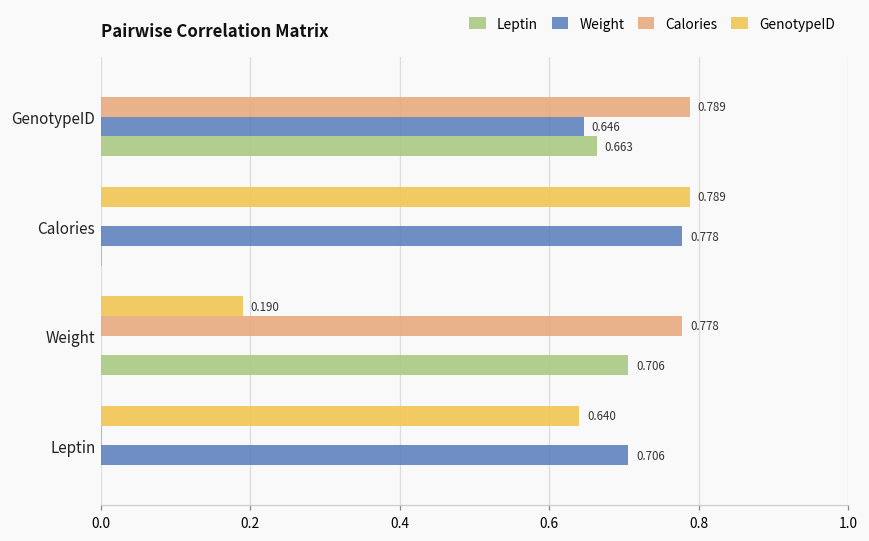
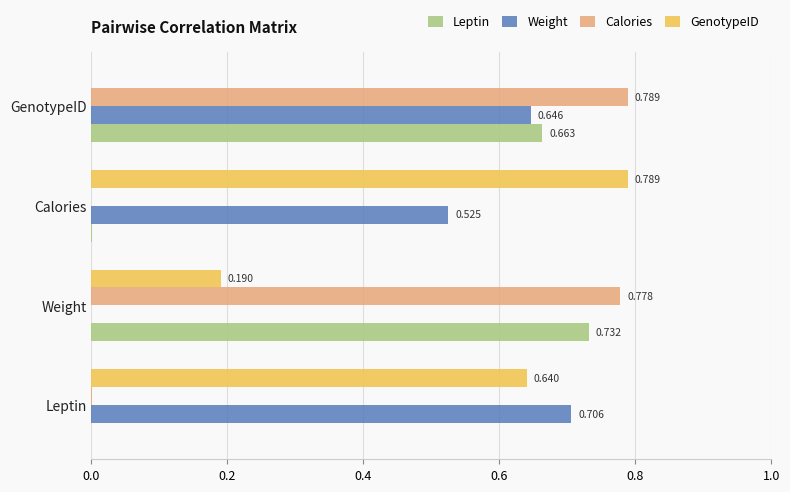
Weight, Calories: 0.778 -> 0.525
Leptin, Weight: 0.706 -> 0.732
